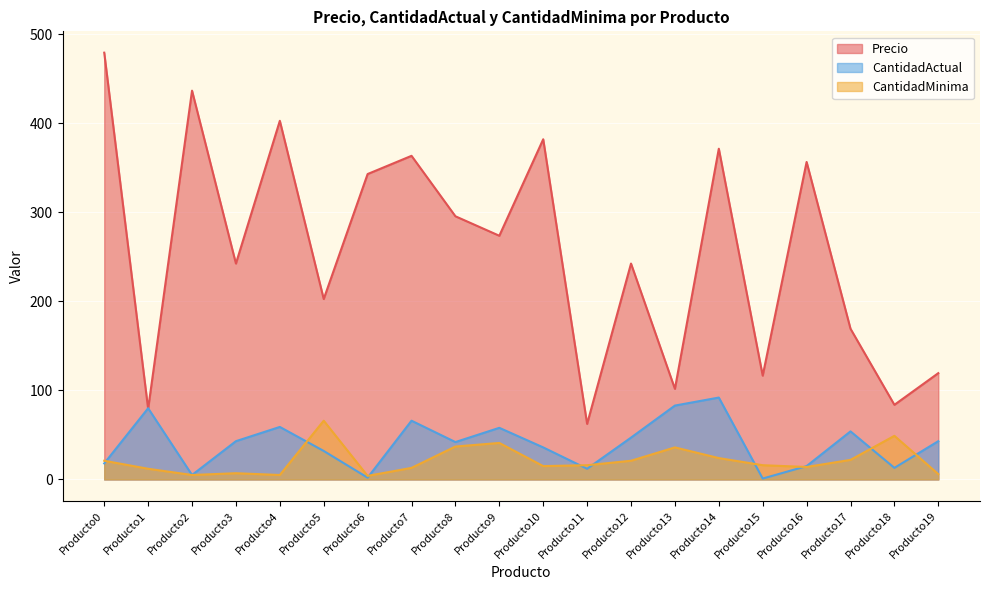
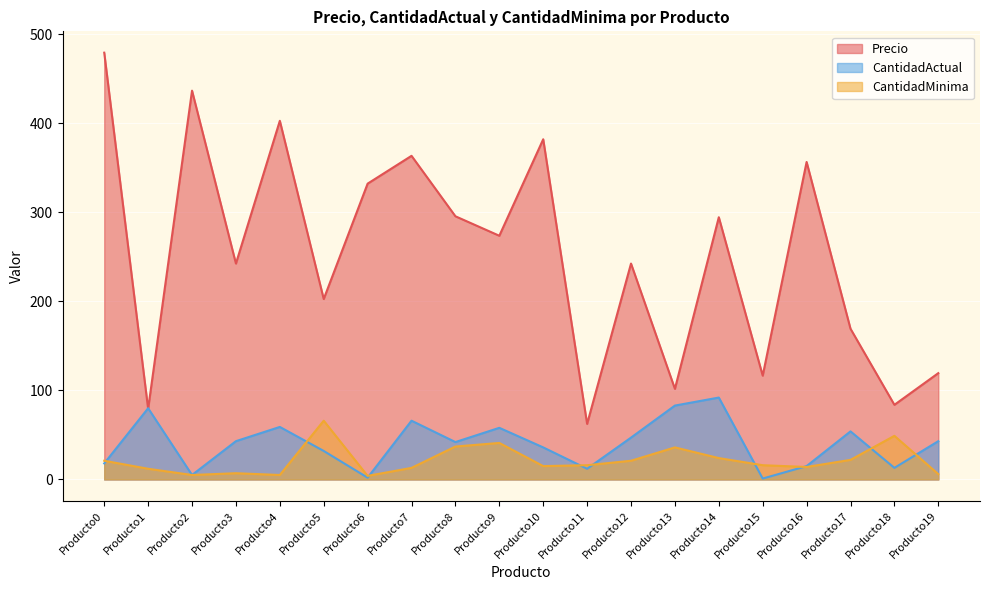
Precio, Producto6: 340 -> 330
Precio, Producto14: 370 -> 290
